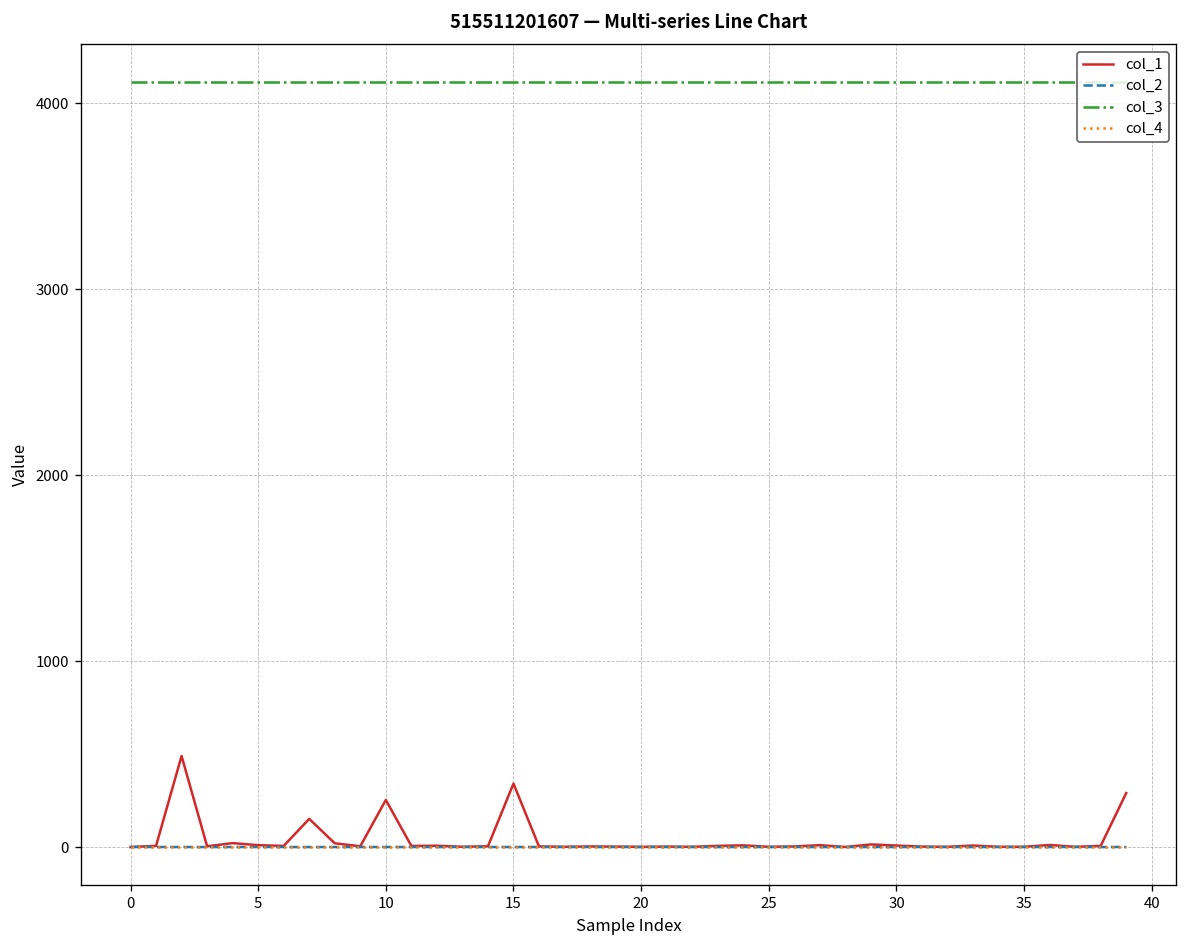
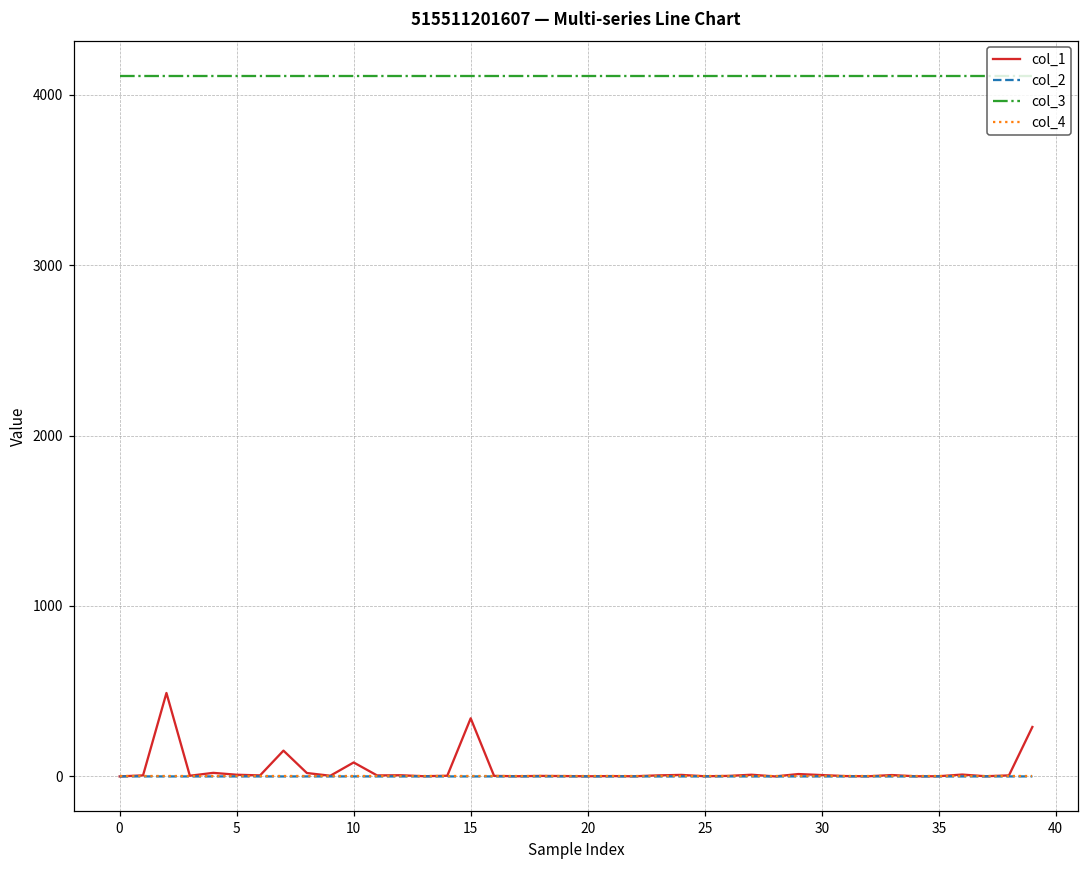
col_1, 10: 250 -> 80
